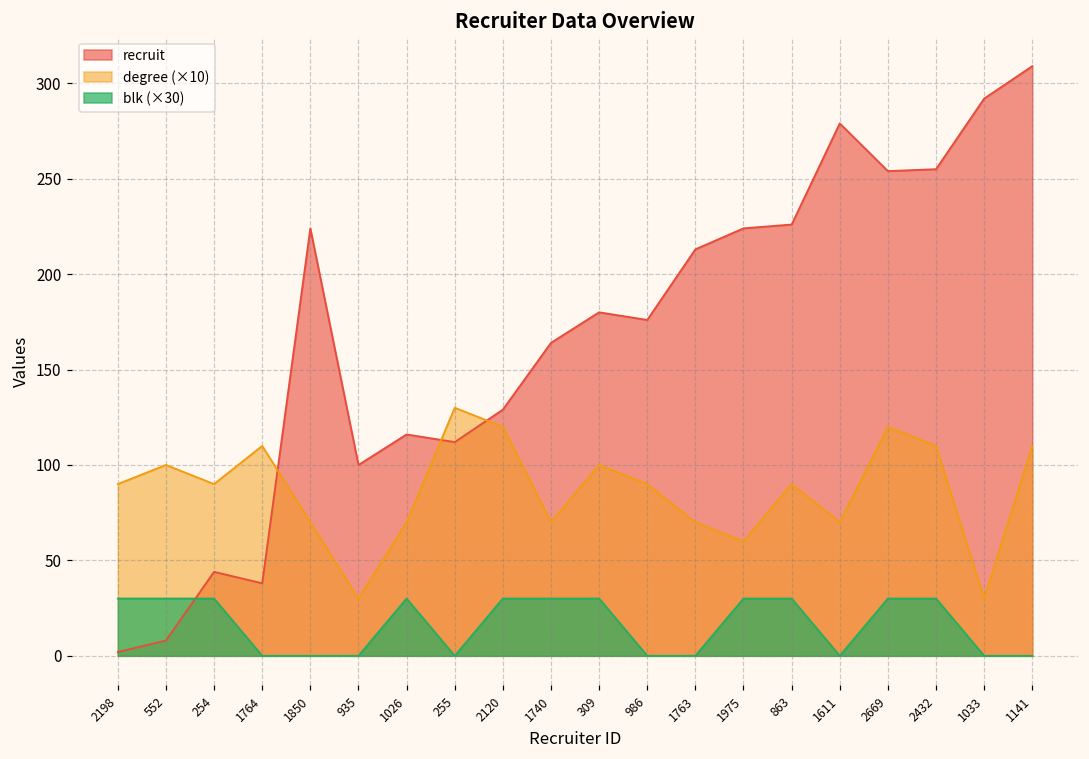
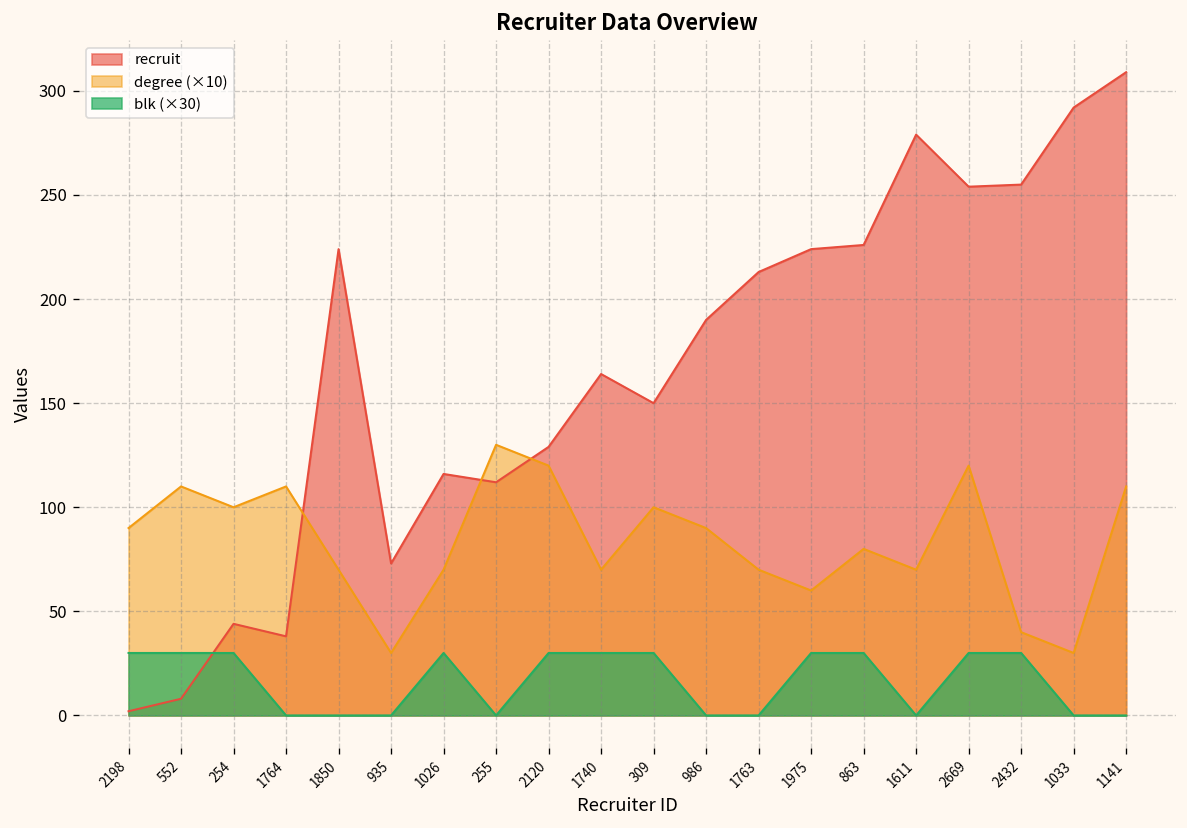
degree (×10), 552: 100 -> 110
degree (×10), 254: 90 -> 100
recruit, 935: 100 -> 73
recruit, 309: 180 -> 150
recruit, 986: 176 -> 190
degree (×10), 863: 90 -> 80
degree (×10), 2432: 110 -> 40
